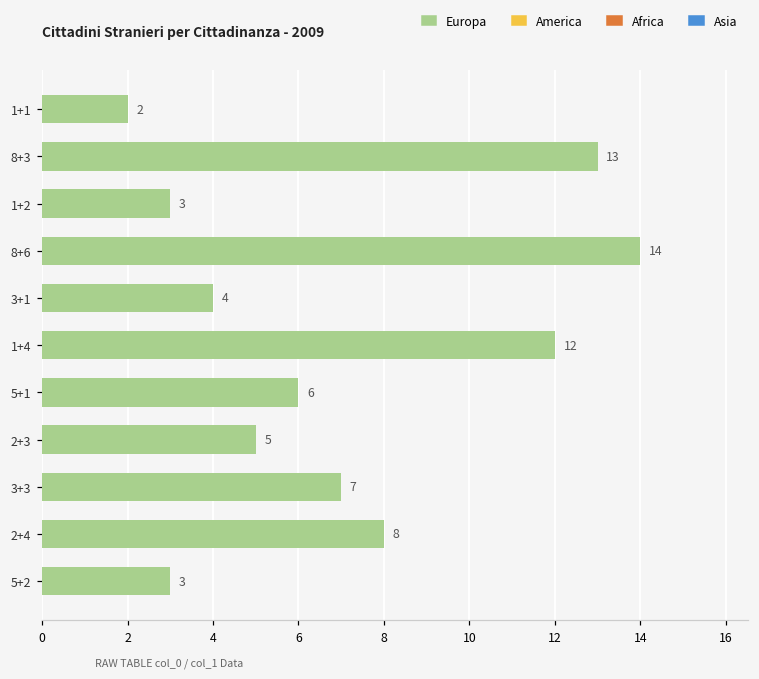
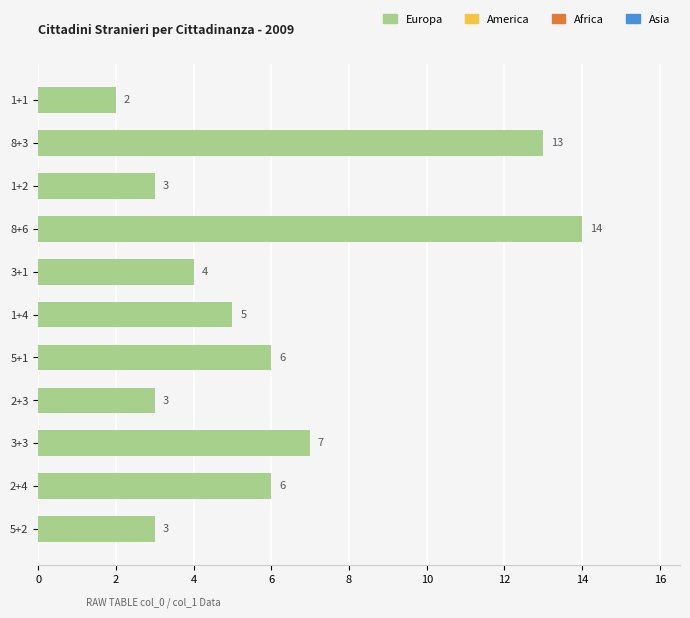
1+4: 12 -> 5
2+3: 5 -> 3
2+4: 8 -> 6
